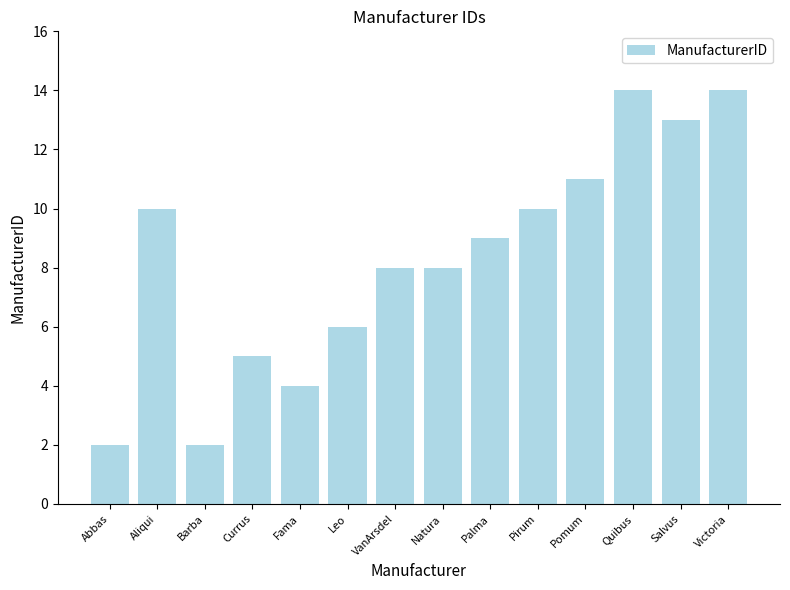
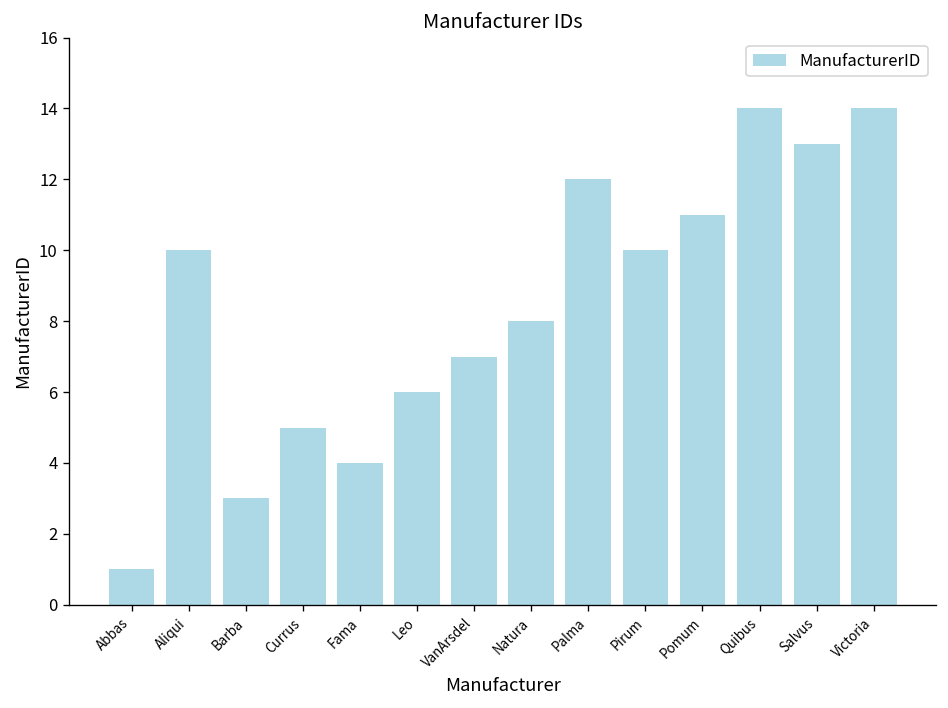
Abbas: 2 -> 1
Barba: 2 -> 3
VanArsdel: 8 -> 7
Palma: 9 -> 12
